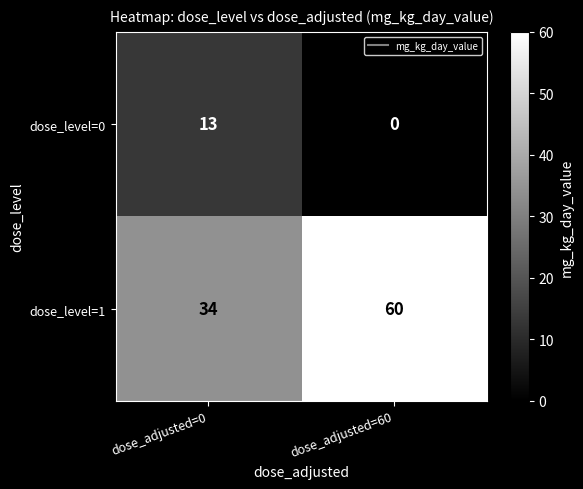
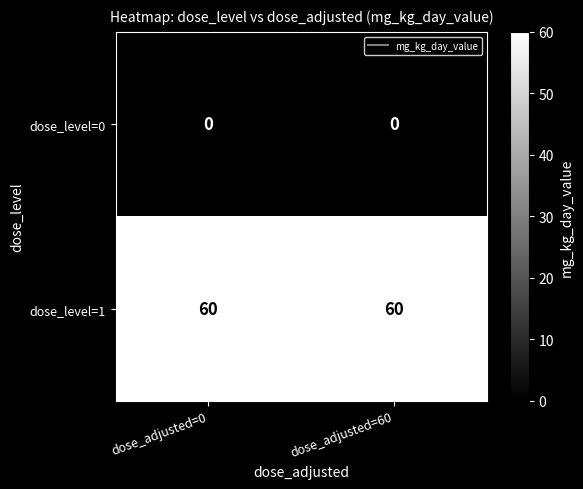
dose_level=0, dose_adjusted=0: 13 -> 0
dose_level=1, dose_adjusted=0: 34 -> 60
